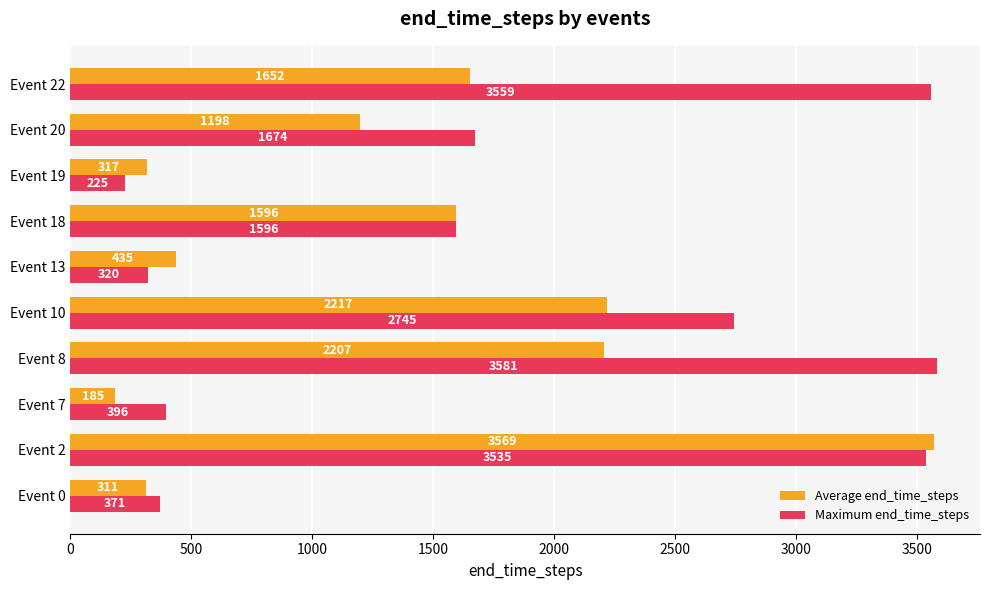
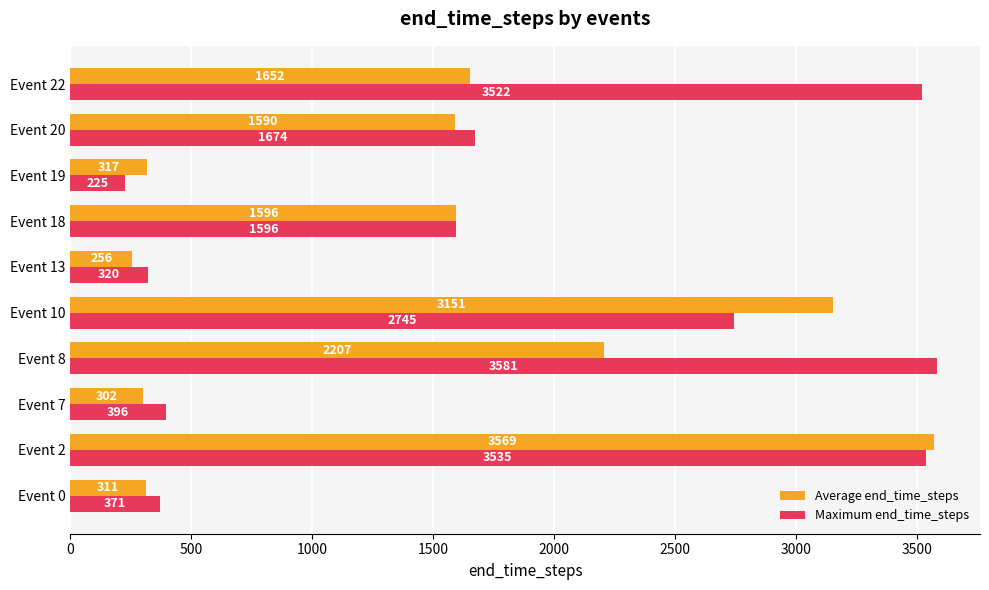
Maximum end_time_steps, Event 22: 3559 -> 3522
Average end_time_steps, Event 20: 1198 -> 1590
Average end_time_steps, Event 13: 435 -> 256
Average end_time_steps, Event 10: 2217 -> 3151
Average end_time_steps, Event 7: 185 -> 302
